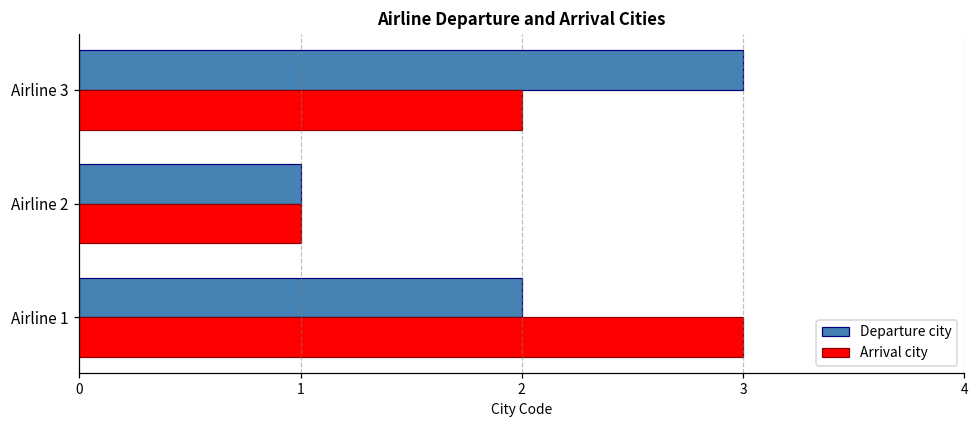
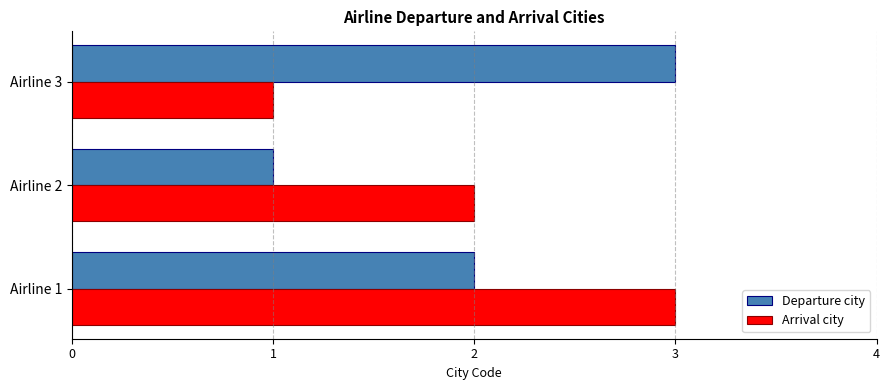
Arrival city, Airline 3: 2 -> 1
Arrival city, Airline 2: 1 -> 2
